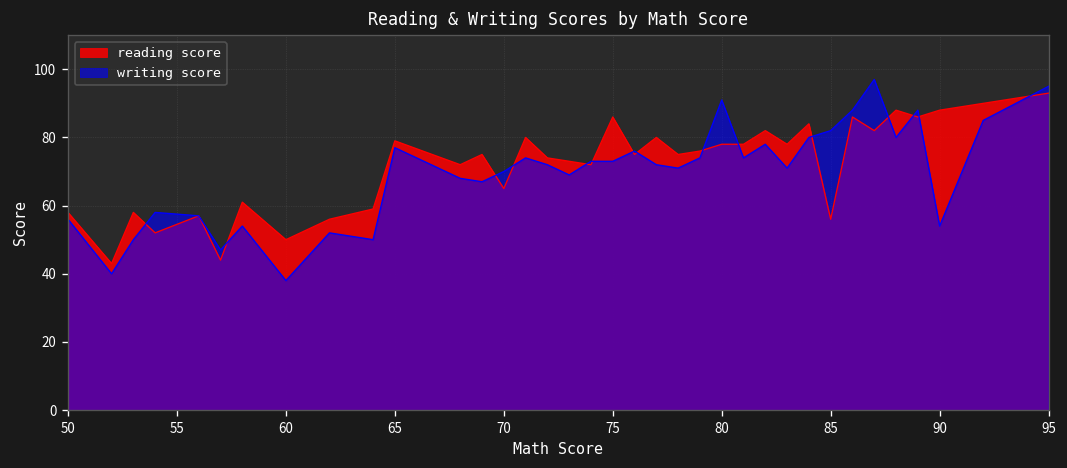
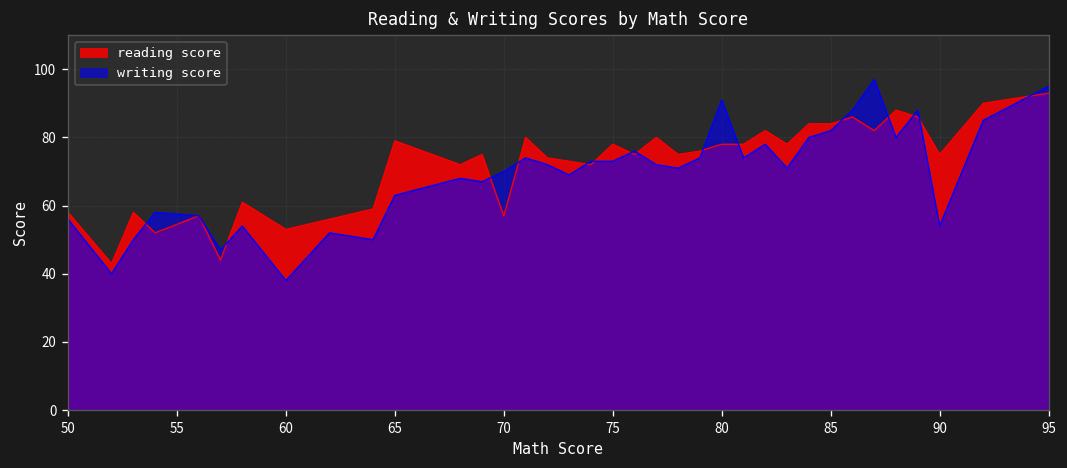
reading score, 60: 50 -> 53
writing score, 65: 77 -> 63
reading score, 70: 65 -> 57
reading score, 75: 86 -> 78
reading score, 85: 56 -> 84
reading score, 90: 88 -> 75
